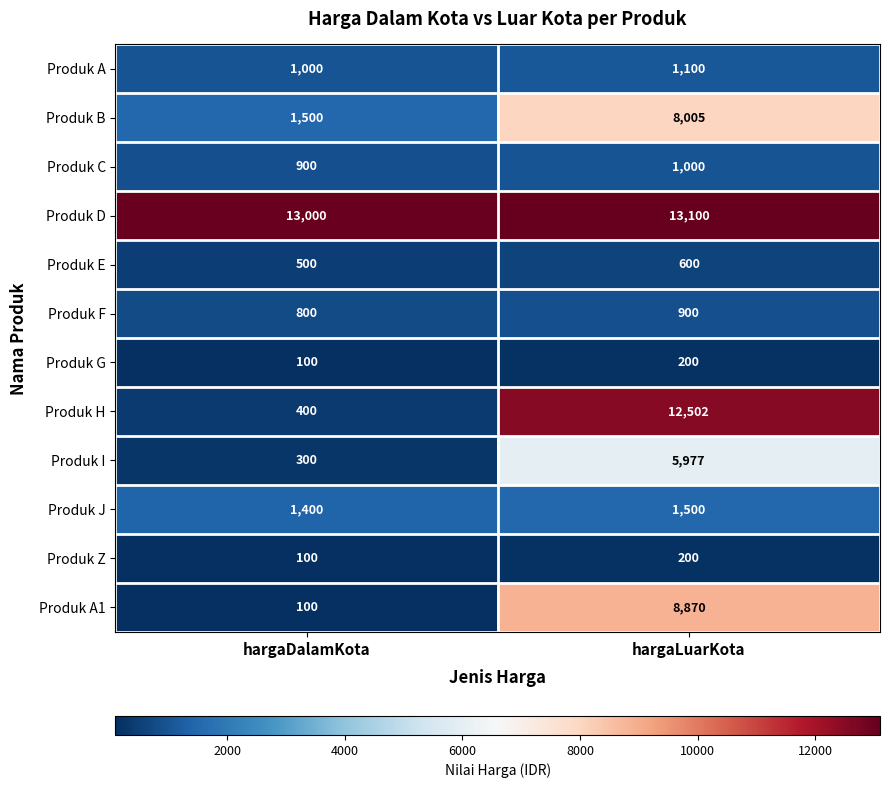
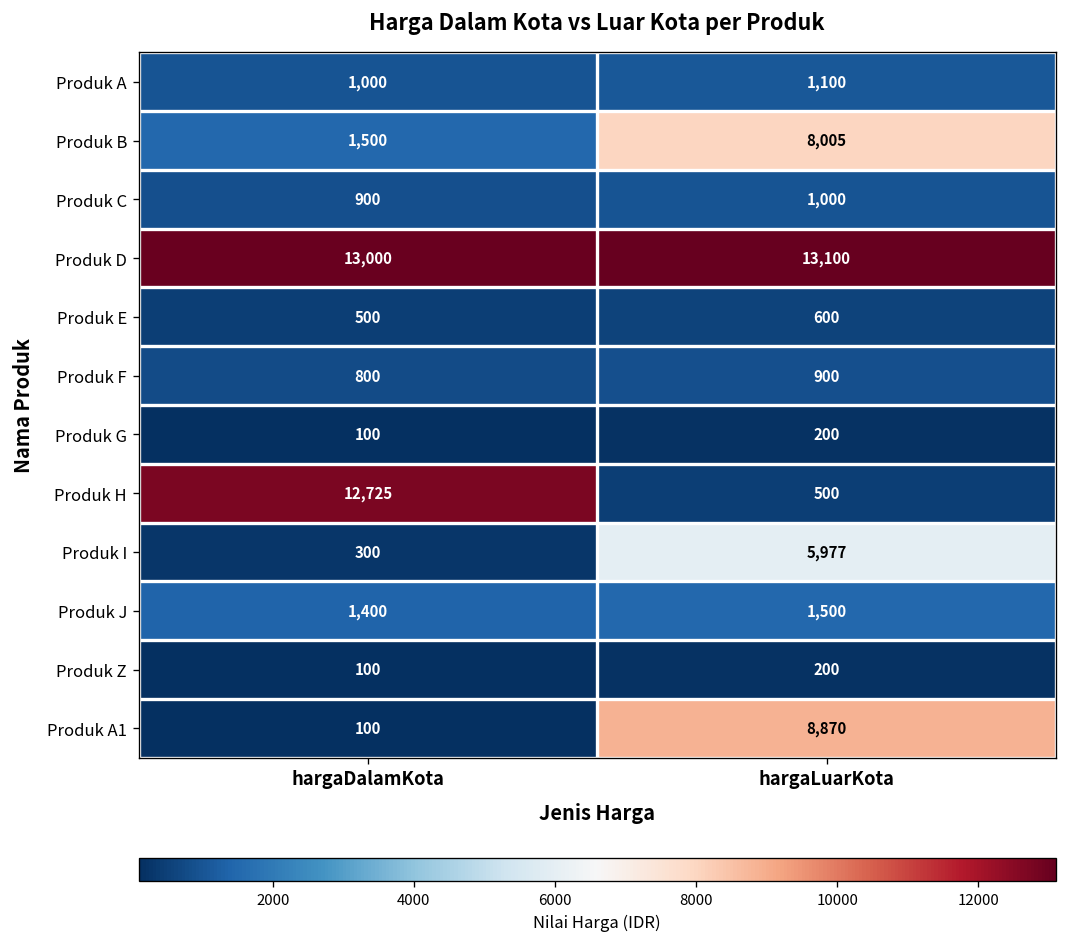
Produk H, hargaDalamKota: 400 -> 12,725
Produk H, hargaLuarKota: 12,502 -> 500
